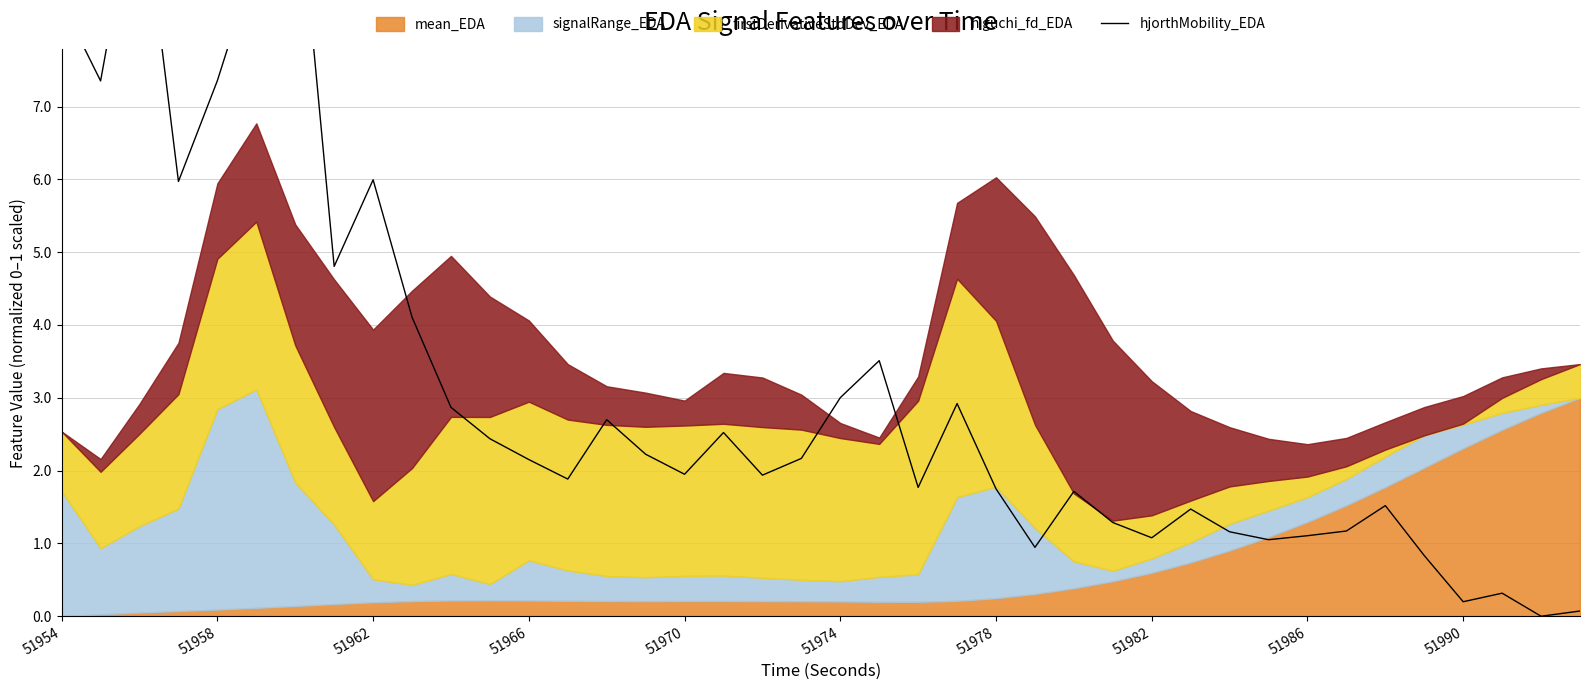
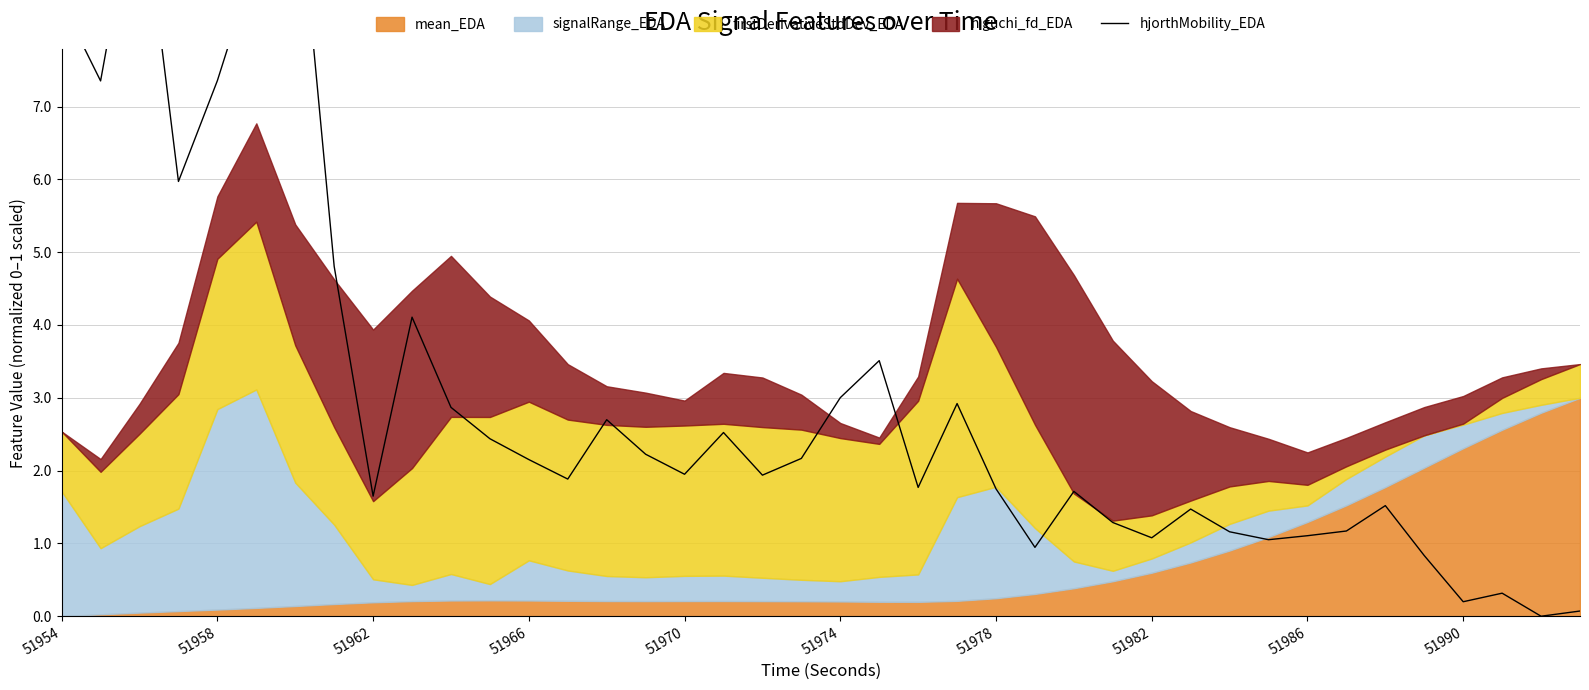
higuchi_fd_EDA, 51958: 1.0 -> 0.9
hjorthMobility_EDA, 51962: 6.0 -> 1.6
firstDerivativeStdDev_EDA, 51978: 2.3 -> 1.9
signalRange_EDA, 51986: 0.3 -> 0.2
